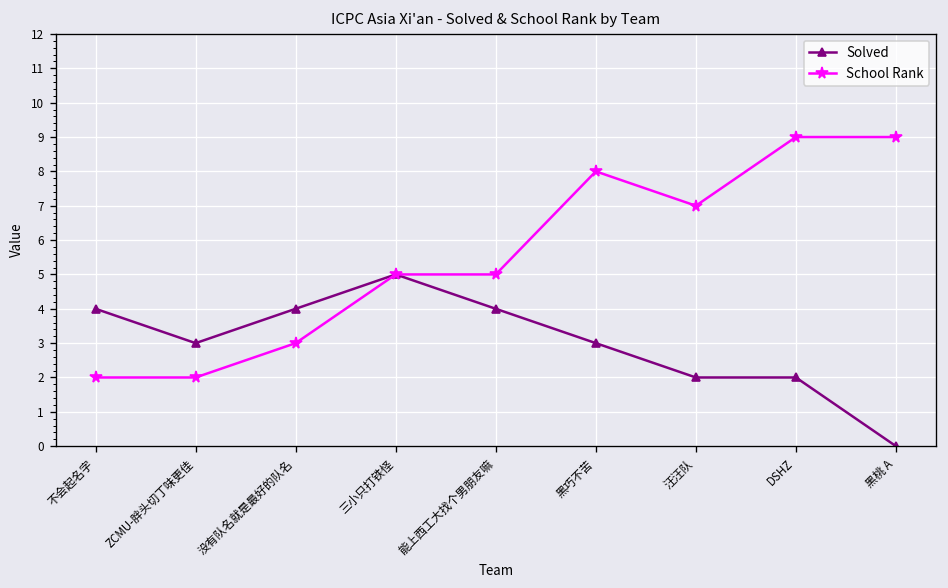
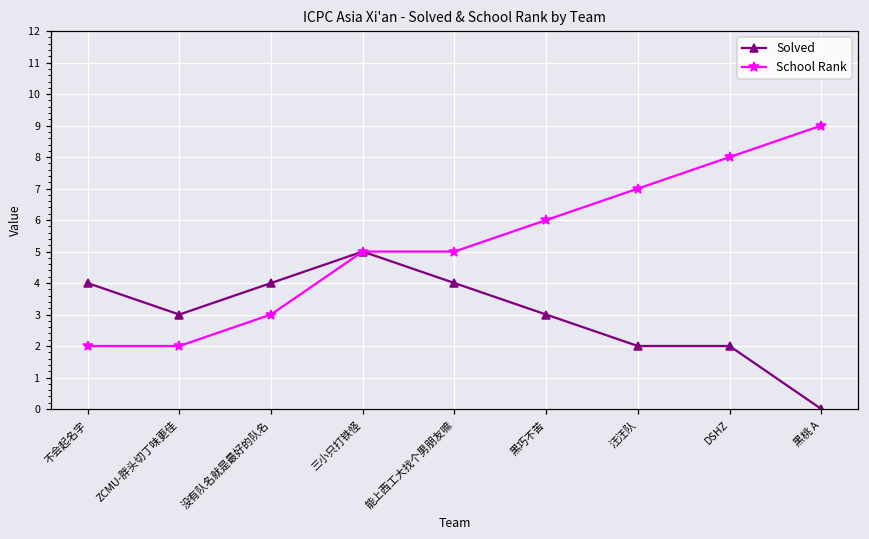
School Rank, 黑巧不苦: 8 -> 6
School Rank, DSHZ: 9 -> 8
